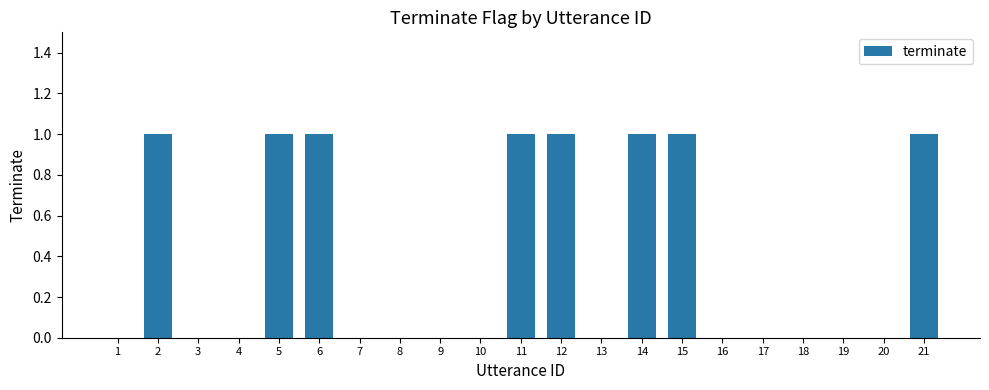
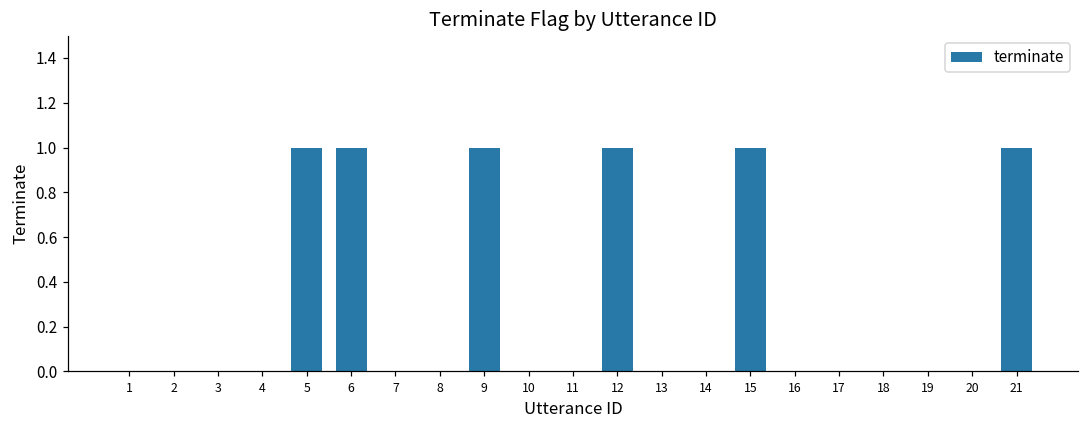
2: 1 -> 0
9: 0 -> 1
11: 1 -> 0
14: 1 -> 0
